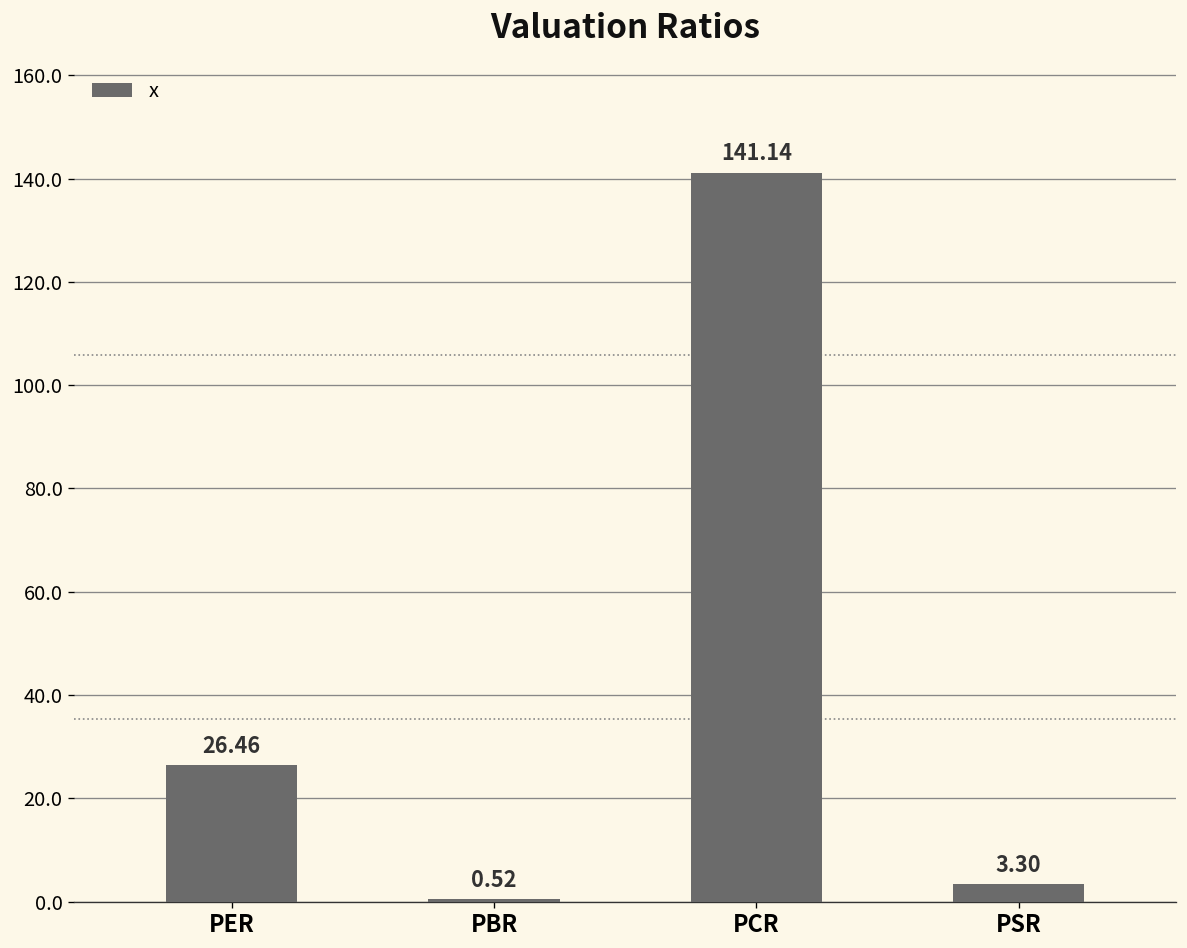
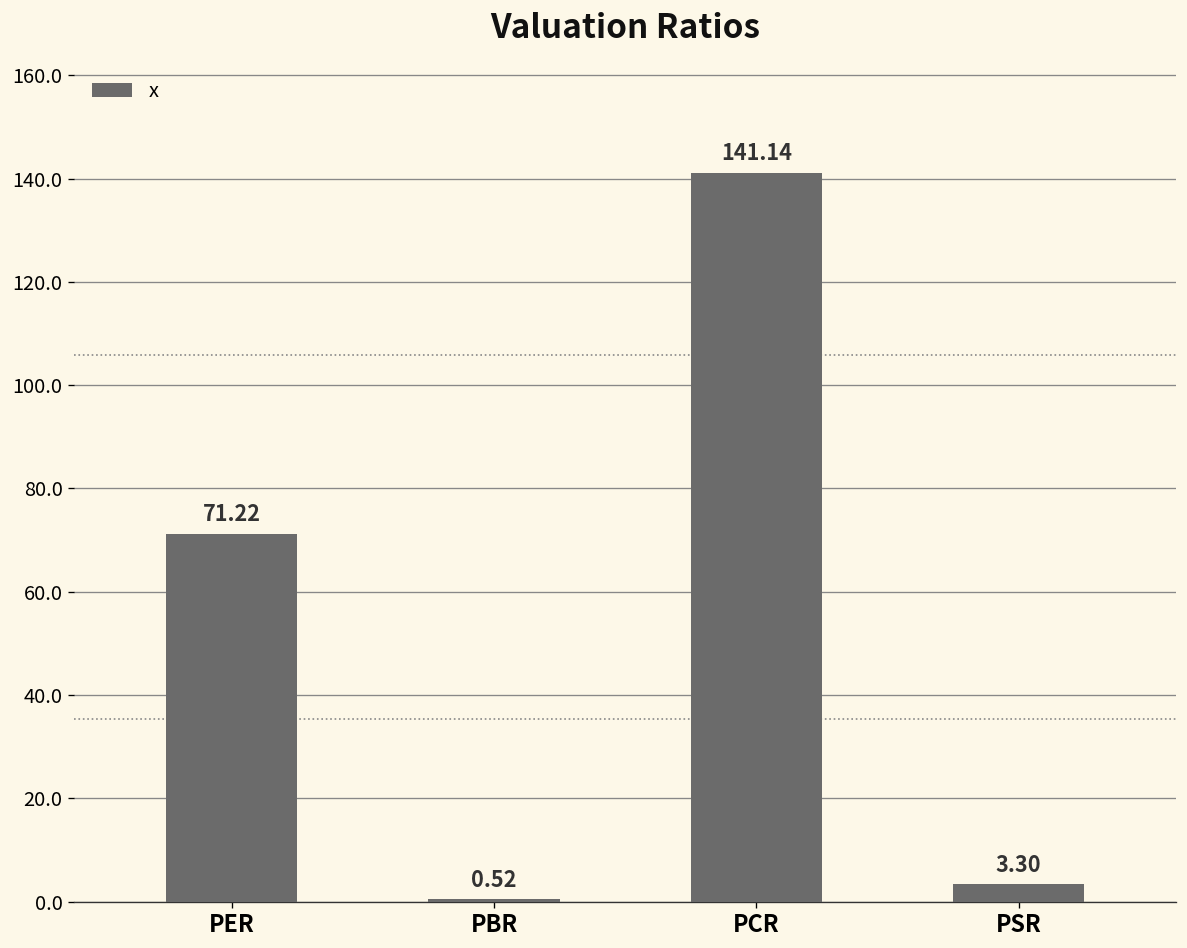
PER: 26.46 -> 71.22
